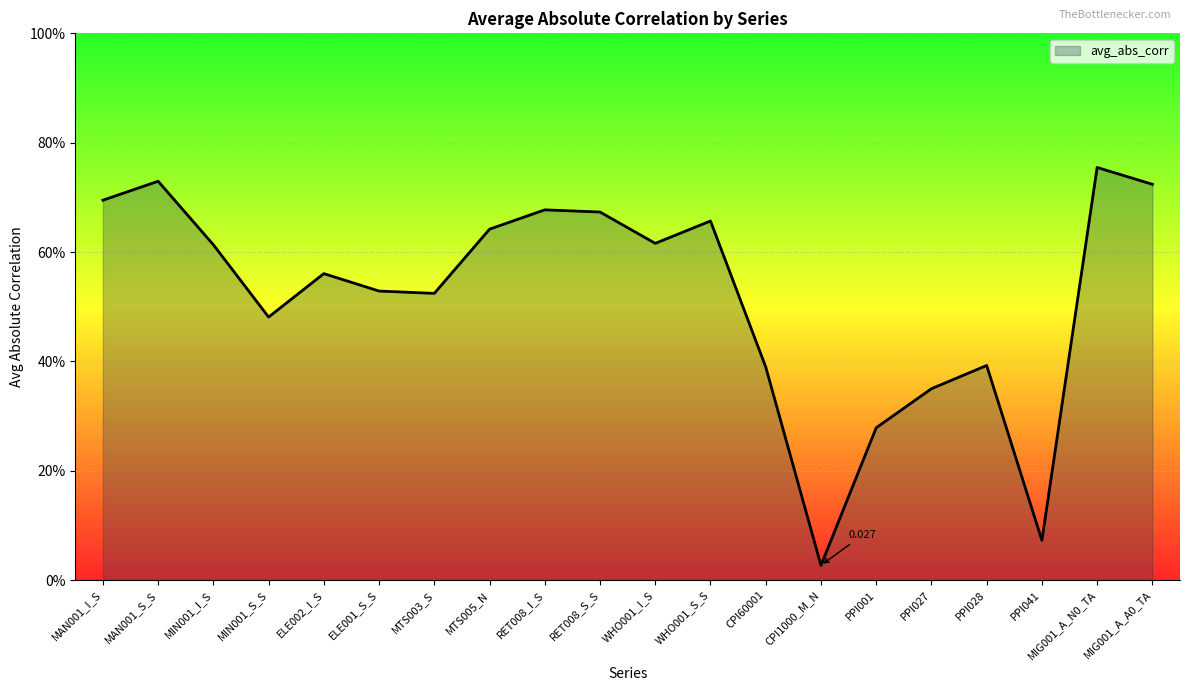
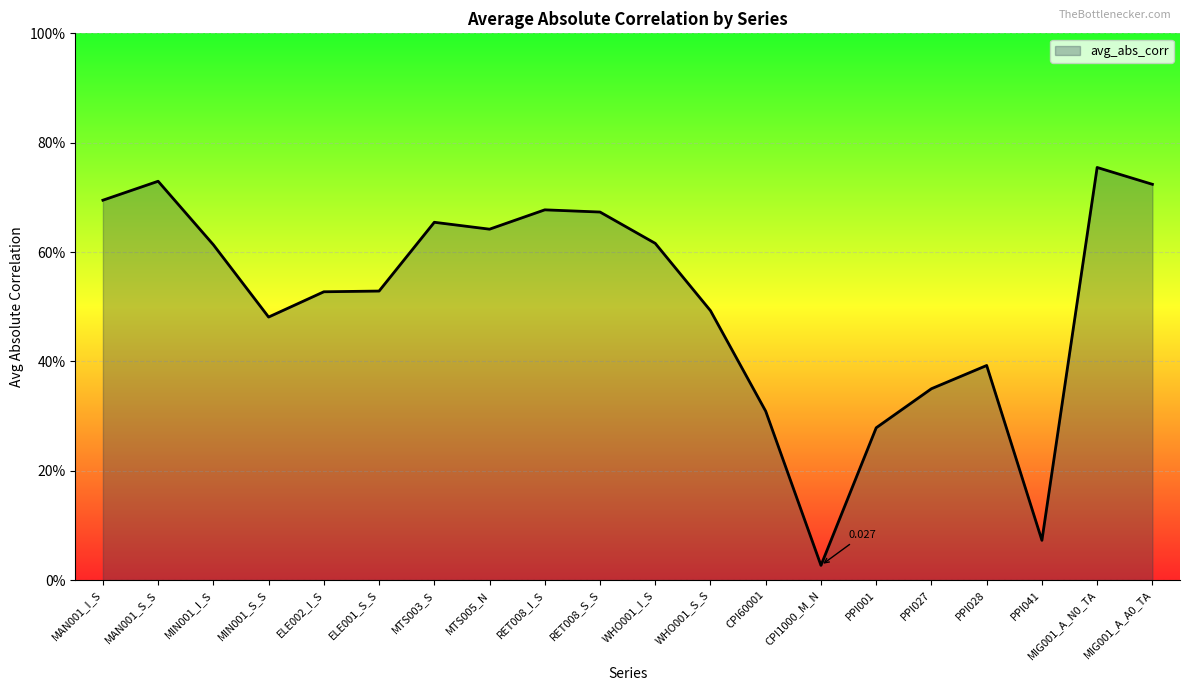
ELE002_I_S: 56% -> 53%
MTS003_S: 52% -> 65%
WHO001_S_S: 66% -> 49%
CPI60001: 39% -> 31%
